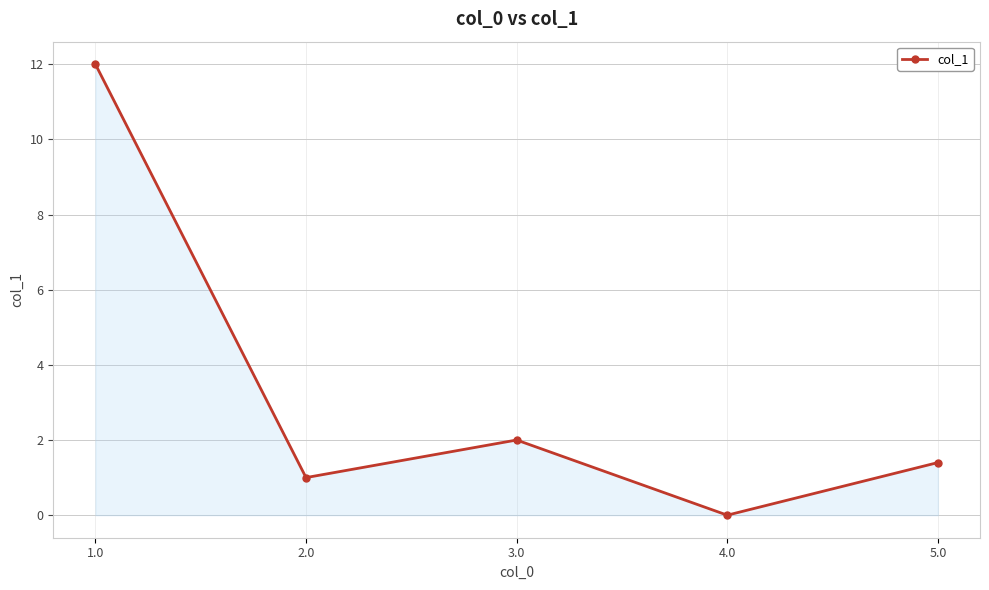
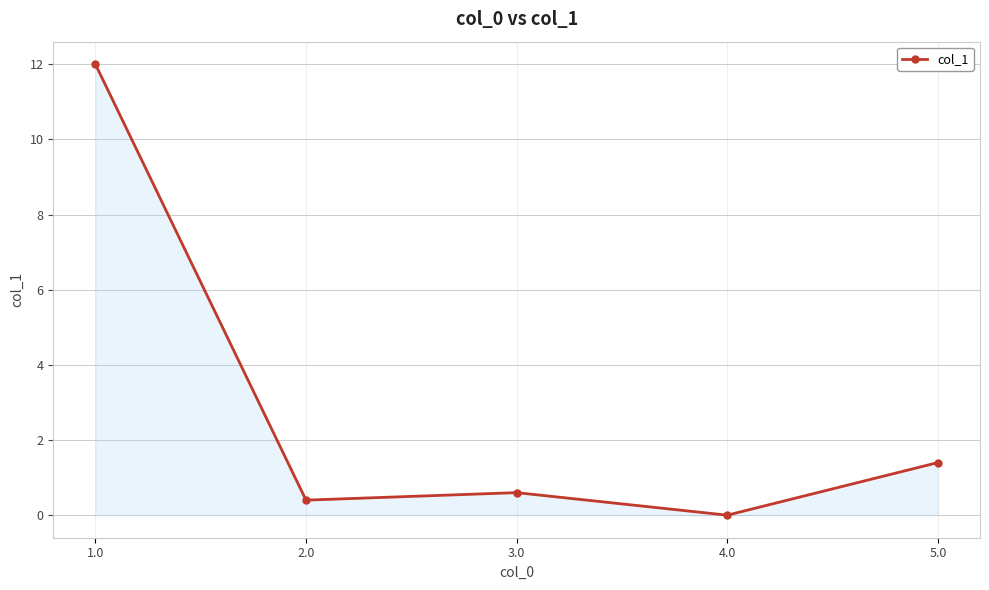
2.0: 1.0 -> 0.4
3.0: 2.0 -> 0.6
